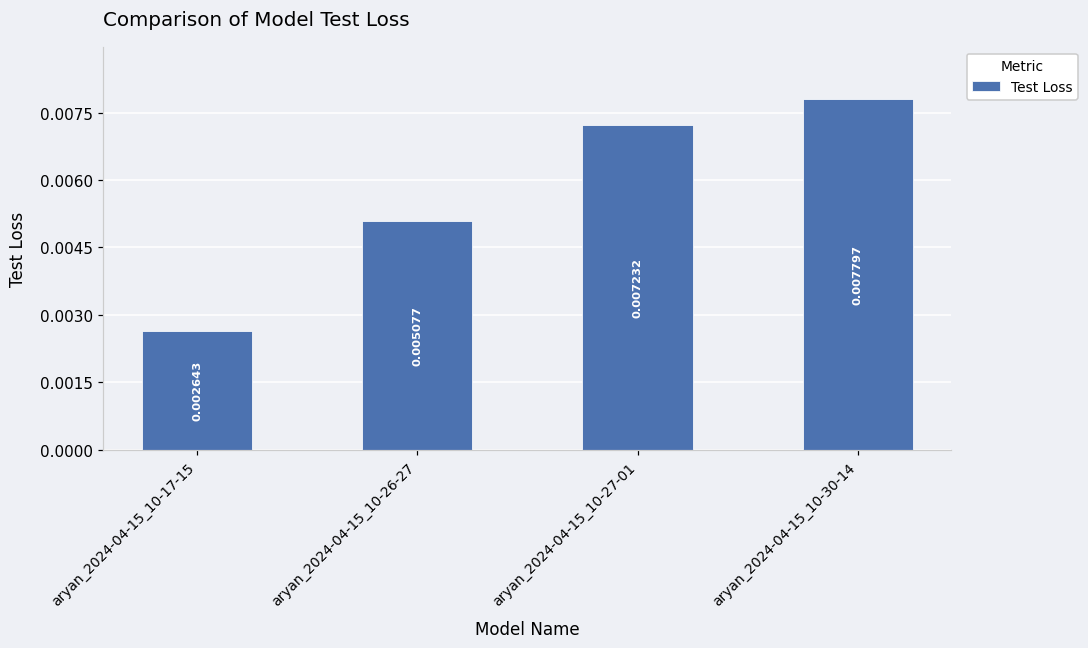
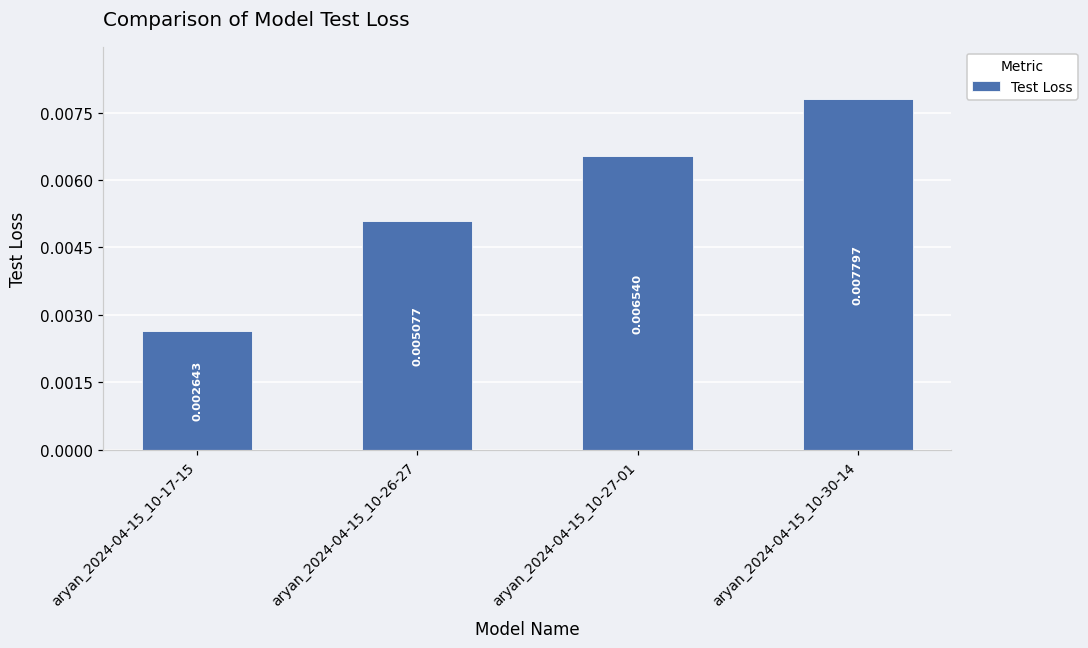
aryan_2024-04-15_10-27-01: 0.007232 -> 0.006540
